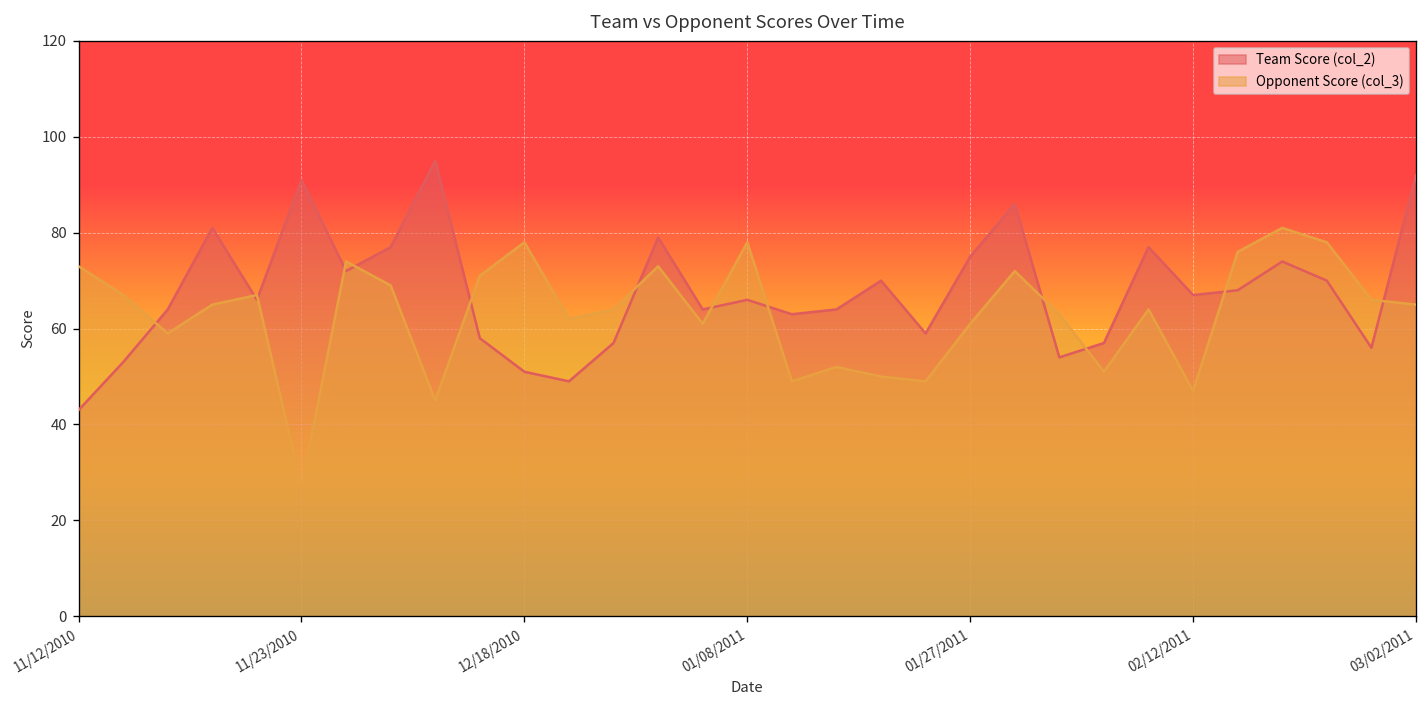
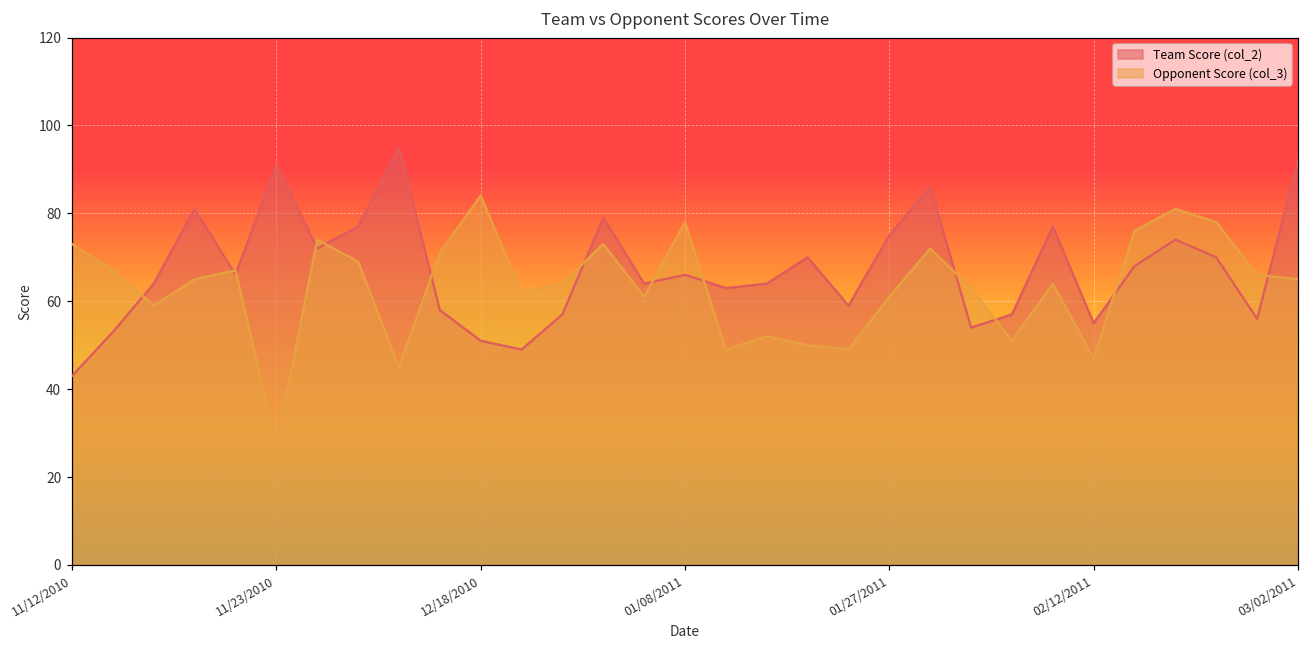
Opponent Score (col_3), 12/18/2010: 78 -> 84
Team Score (col_2), 02/12/2011: 67 -> 55
